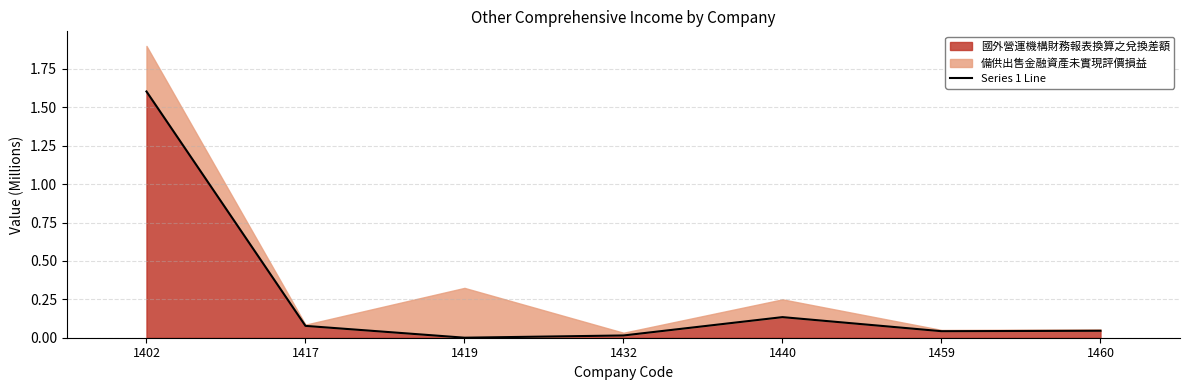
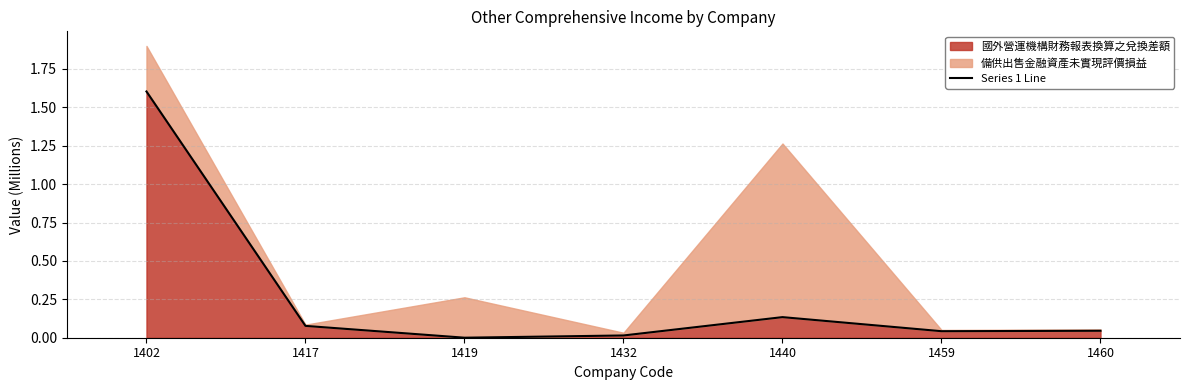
備供出售金融資產未實現評價損益, 1419: 0.32 -> 0.26
備供出售金融資產未實現評價損益, 1440: 0.12 -> 1.13
